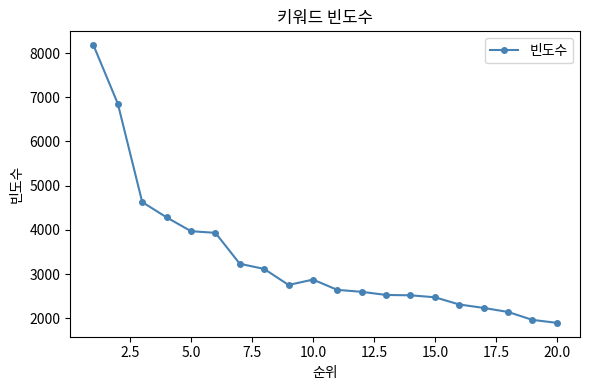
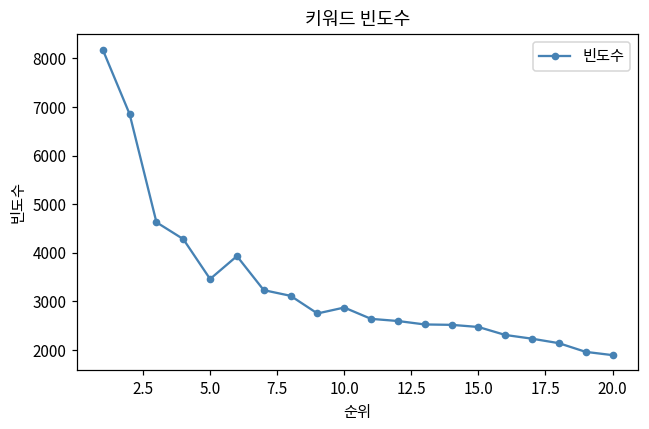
5.0: 4000 -> 3500
